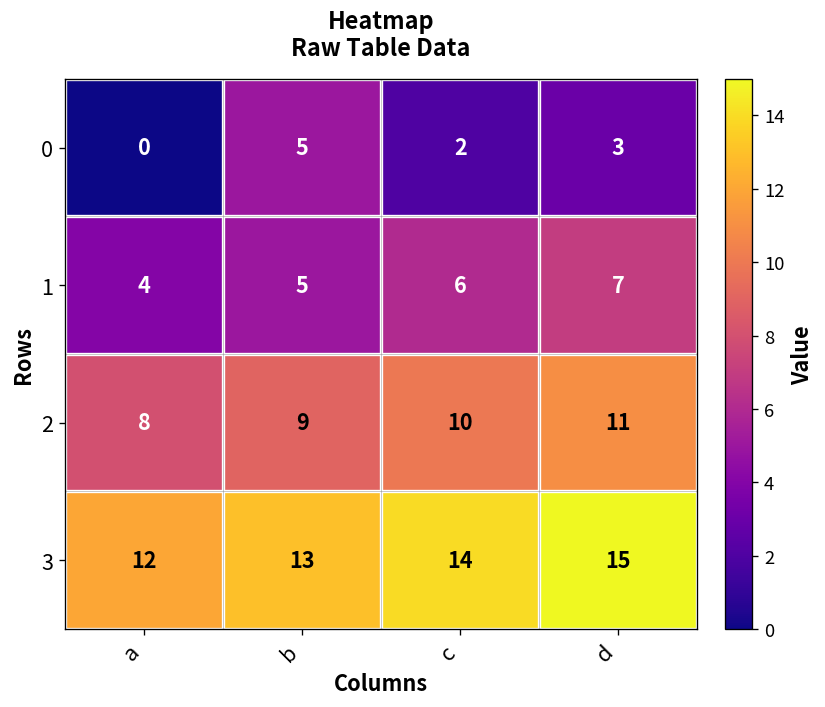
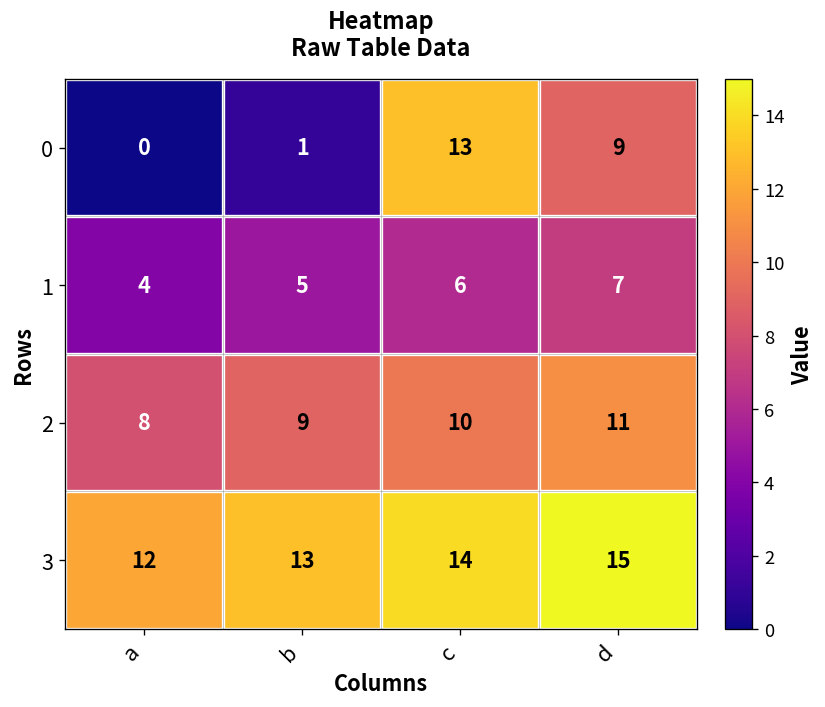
0, b: 5 -> 1
0, c: 2 -> 13
0, d: 3 -> 9
